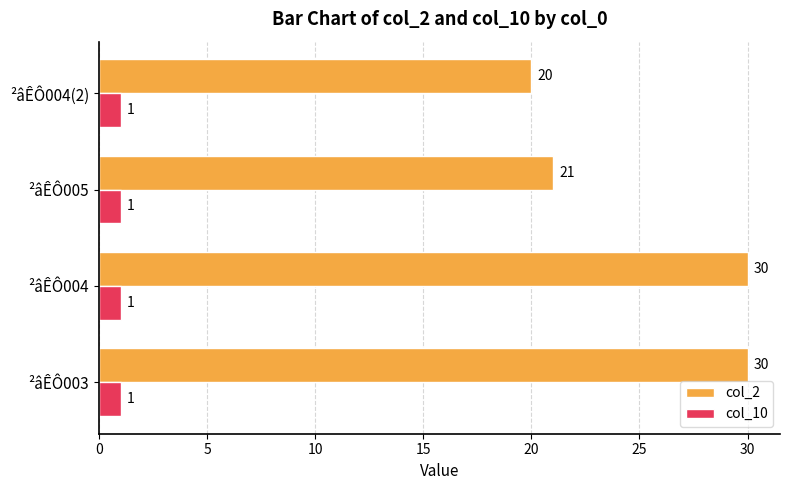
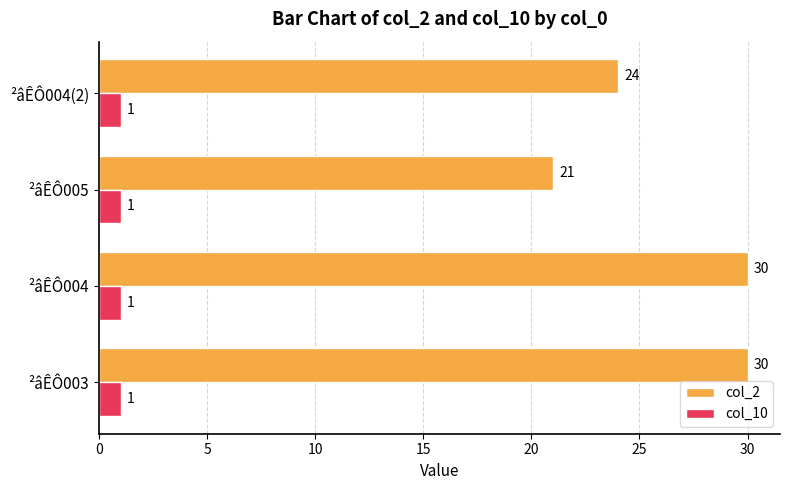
col_2, ²âÊÔ004(2): 20 -> 24
